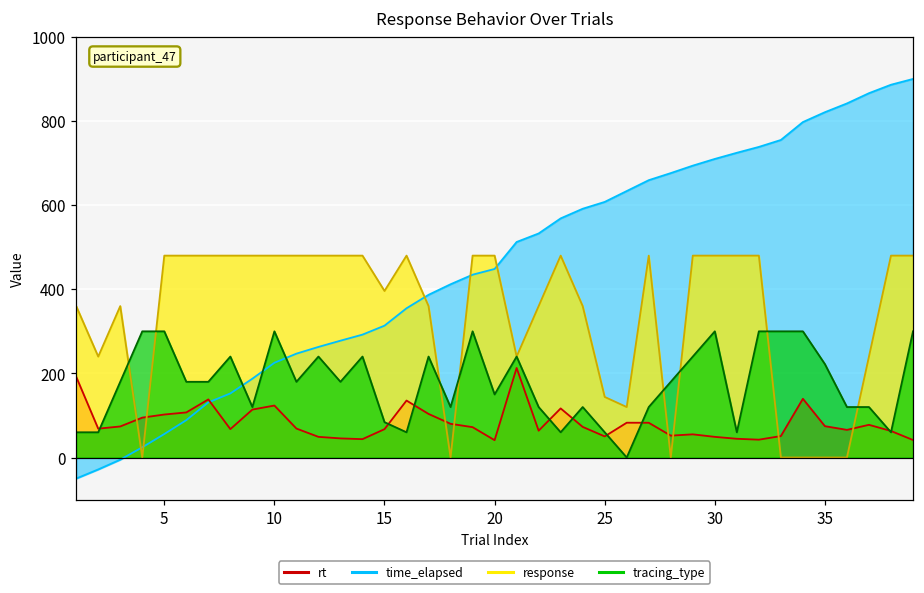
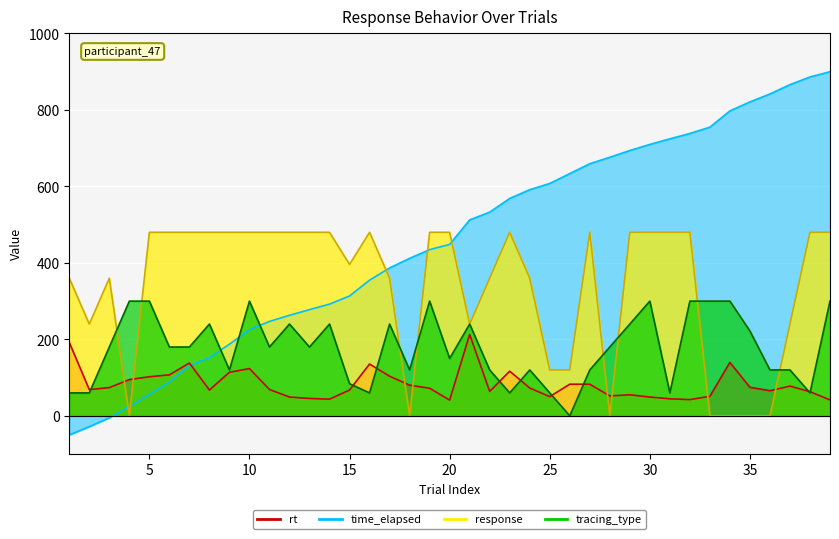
response, 25: 140 -> 120
